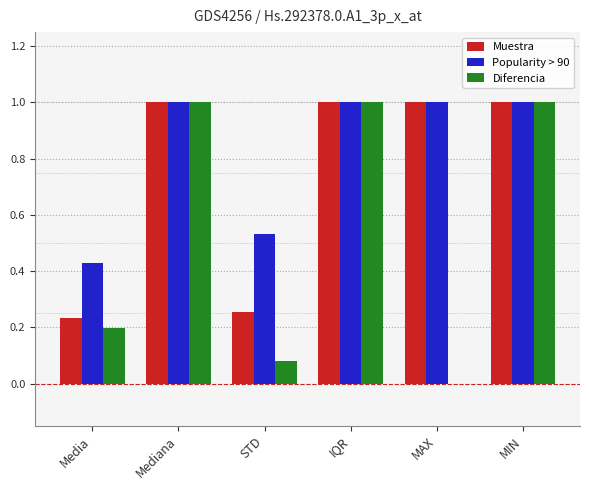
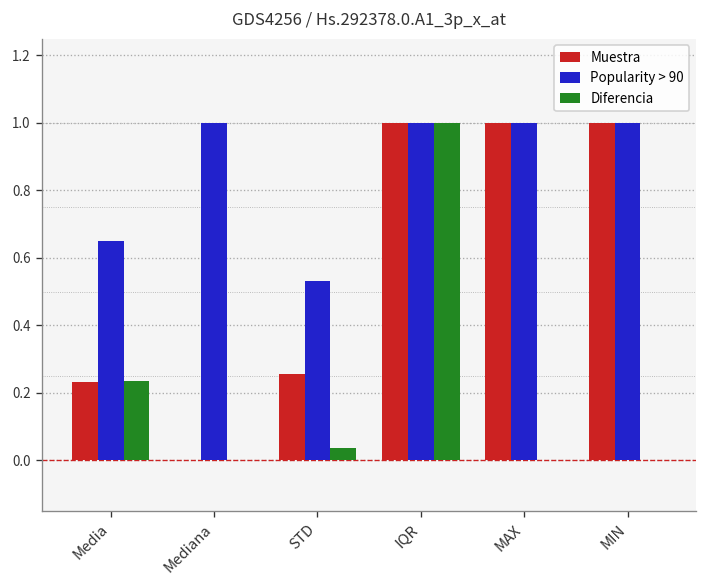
Popularity > 90, Media: 0.43 -> 0.65
Diferencia, Media: 0.20 -> 0.24
Muestra, Mediana: 1 -> 0
Diferencia, Mediana: 1 -> 0
Diferencia, STD: 0.08 -> 0.04
Diferencia, MIN: 1 -> 0
